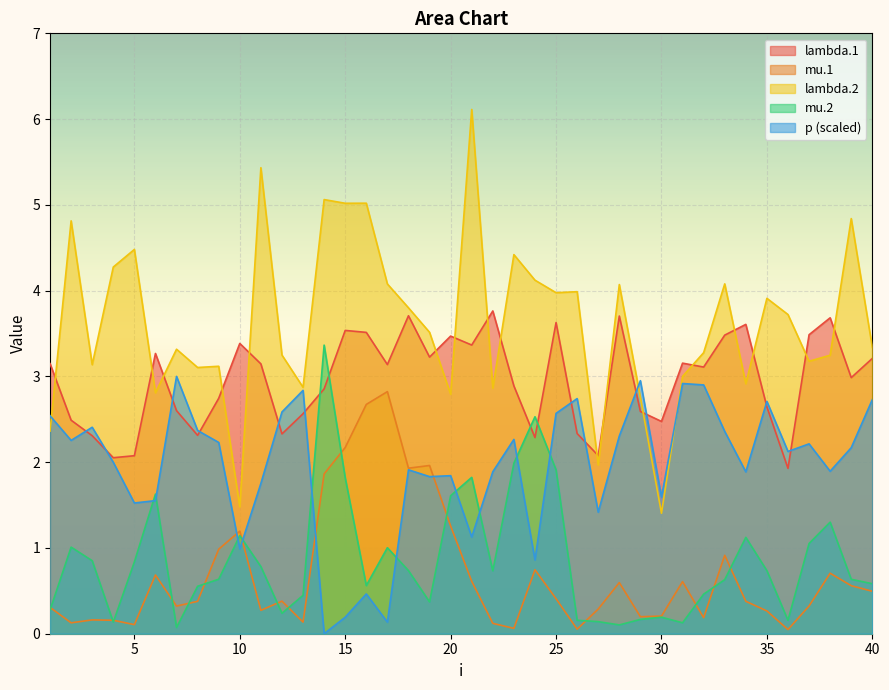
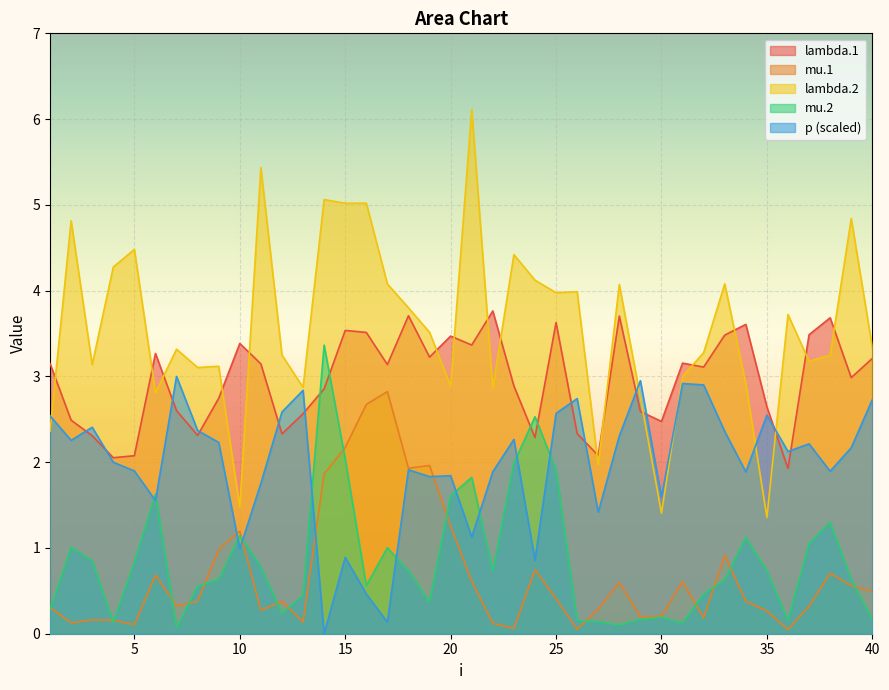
p (scaled), 5: 1.5 -> 1.9
mu.2, 15: 1.8 -> 2.0
p (scaled), 15: 0.2 -> 0.9
lambda.2, 20: 2.8 -> 2.9
lambda.2, 35: 3.9 -> 1.4
p (scaled), 35: 2.7 -> 2.5
mu.2, 40: 0.6 -> 0.2
